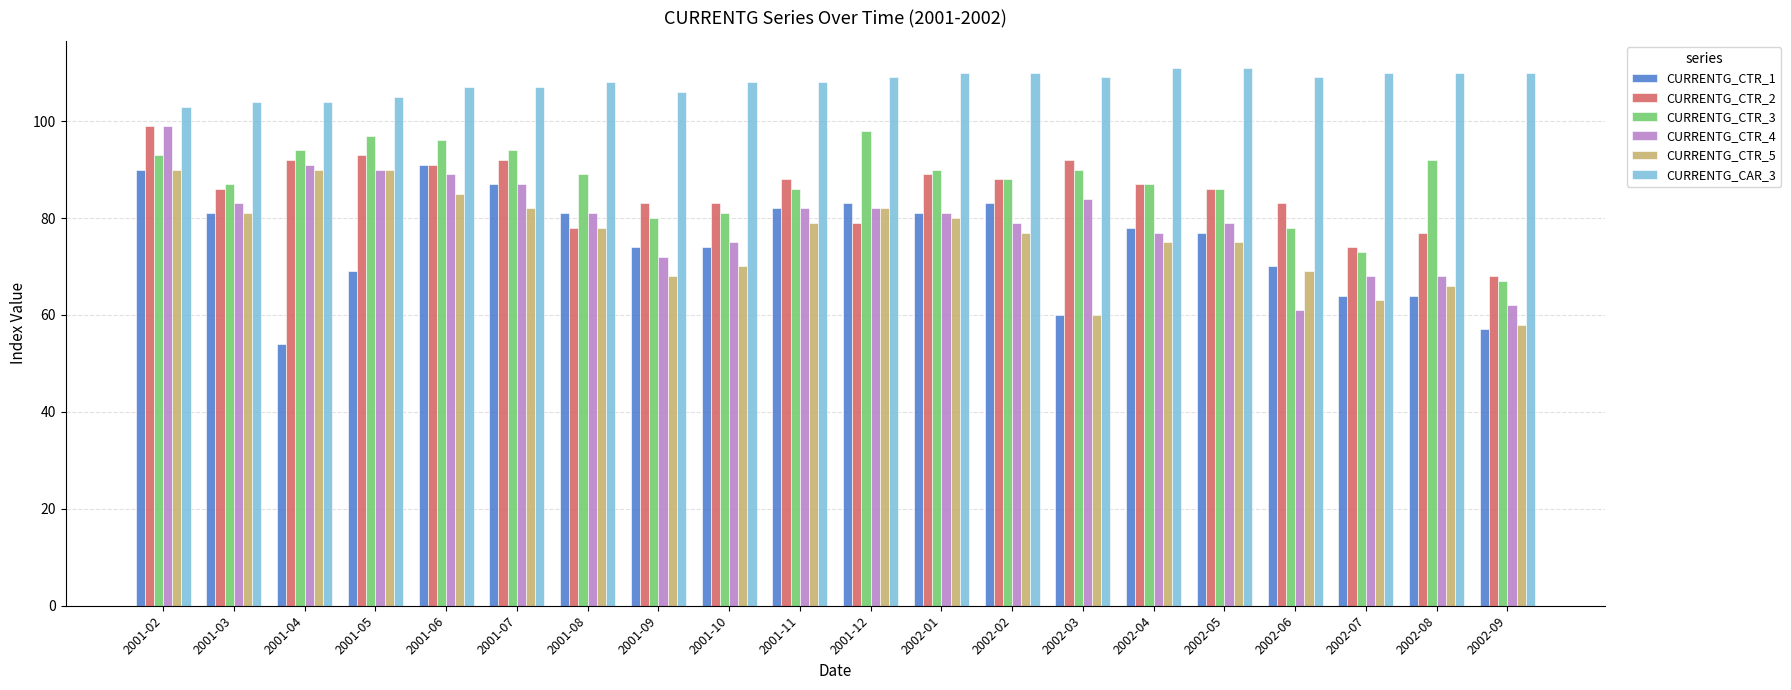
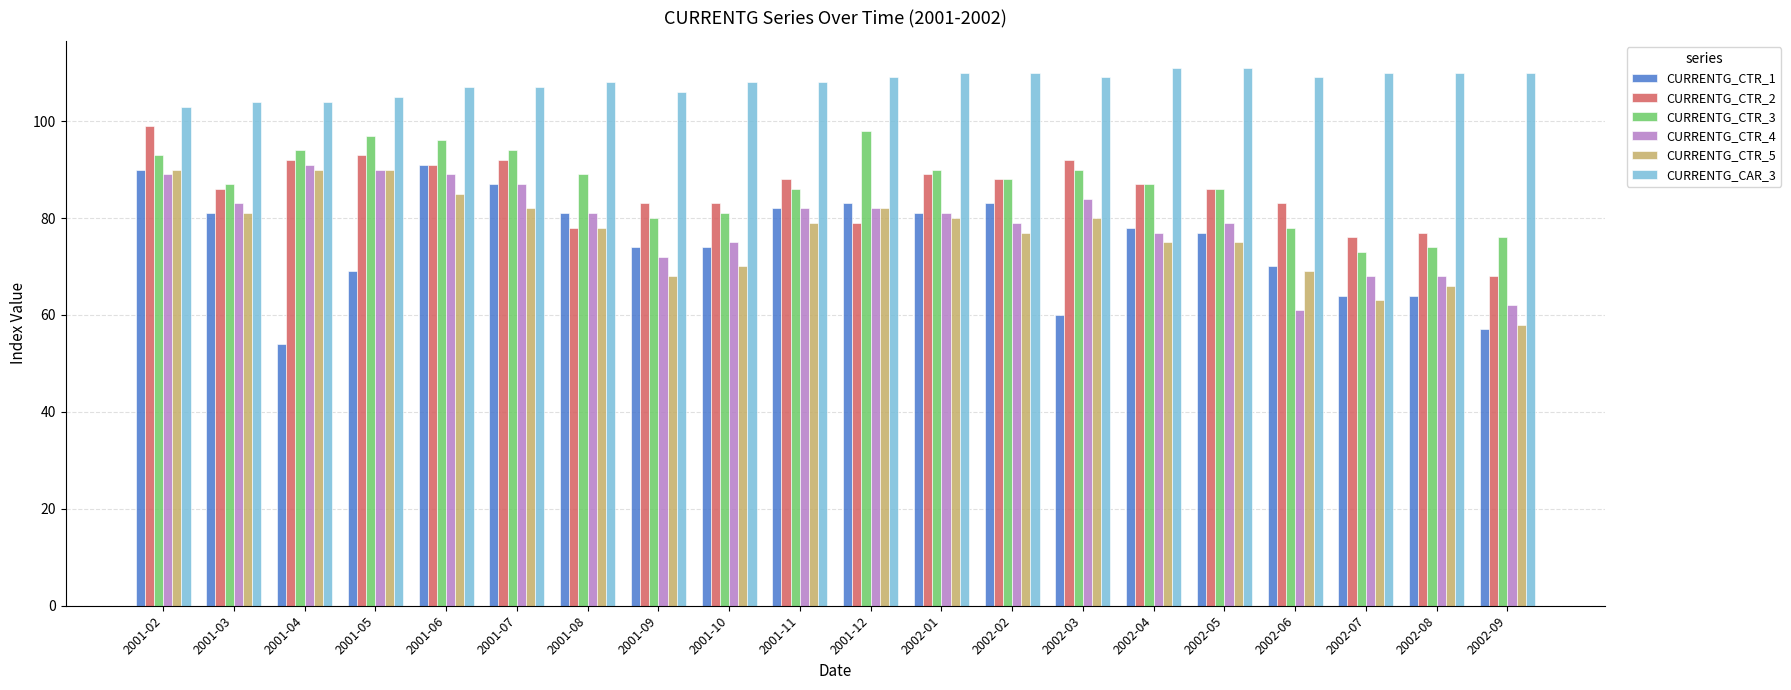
CURRENTG_CTR_4, 2001-02: 99 -> 89
CURRENTG_CTR_5, 2002-03: 60 -> 80
CURRENTG_CTR_2, 2002-07: 74 -> 76
CURRENTG_CTR_3, 2002-08: 92 -> 74
CURRENTG_CTR_3, 2002-09: 67 -> 76
